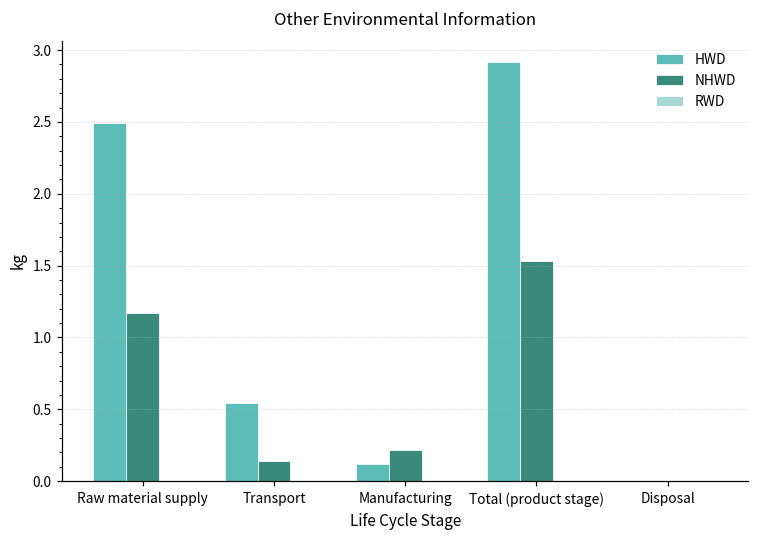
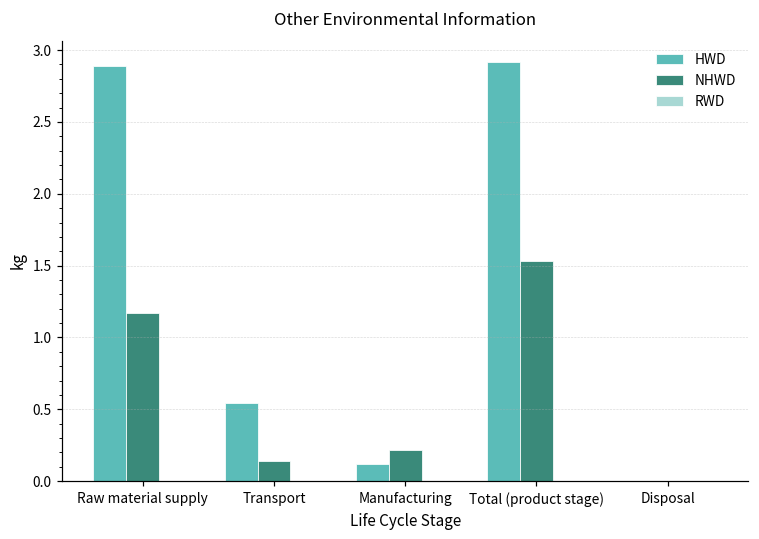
HWD, Raw material supply: 2.49 -> 2.89
